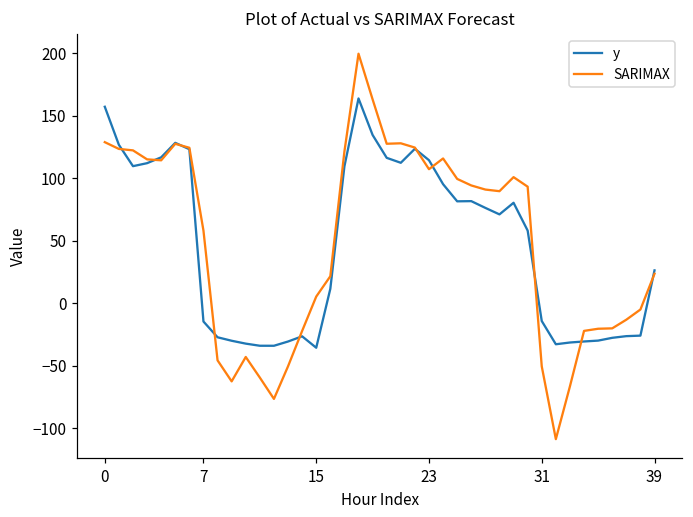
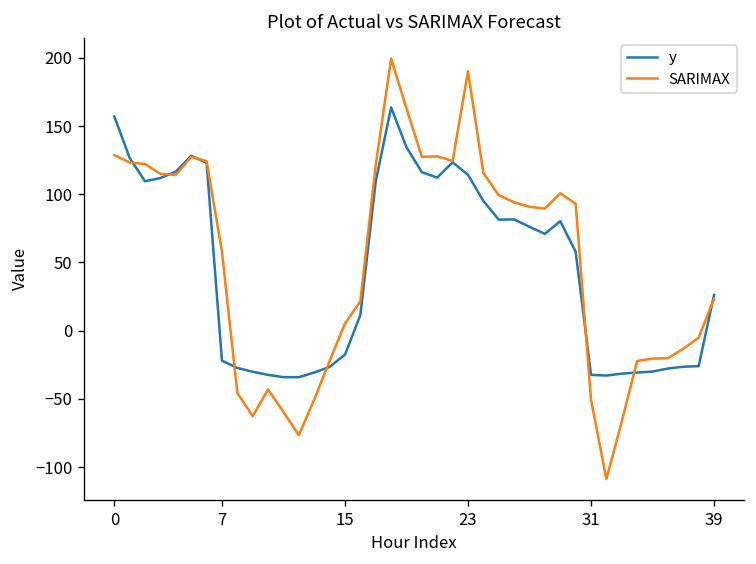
y, 7: -15 -> -22
y, 15: -36 -> -18
SARIMAX, 23: 107 -> 190
y, 31: -14 -> -32
